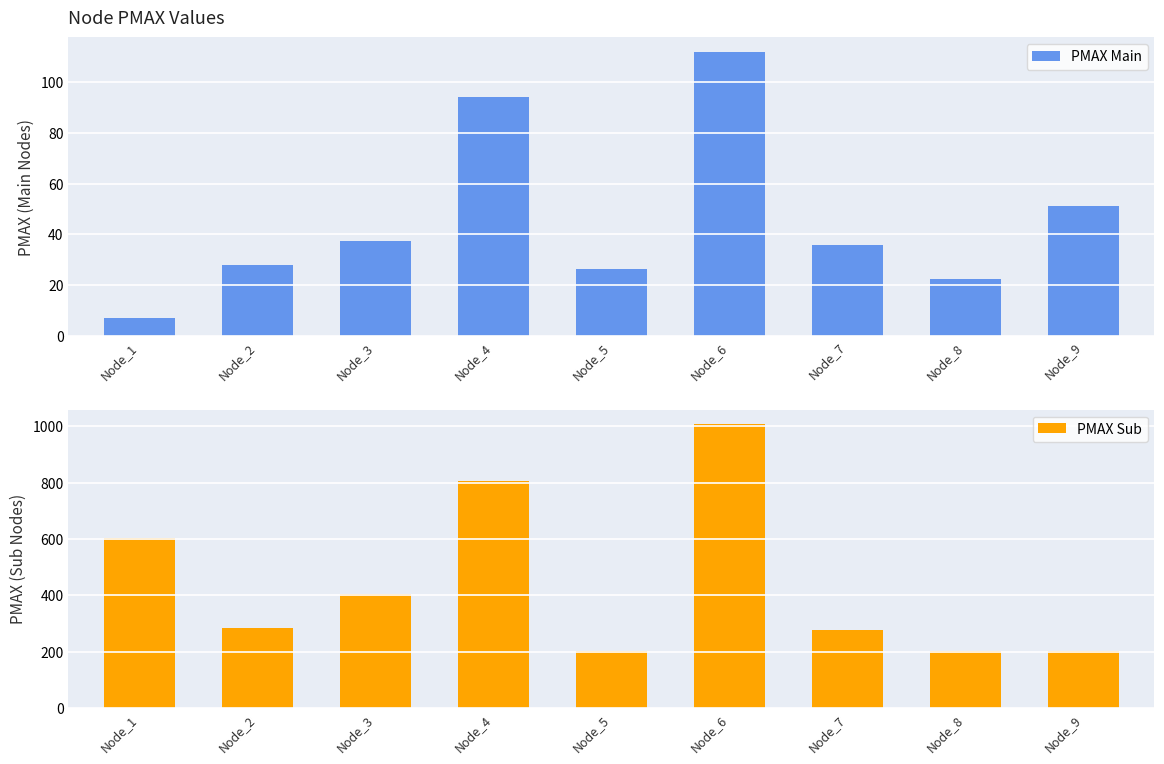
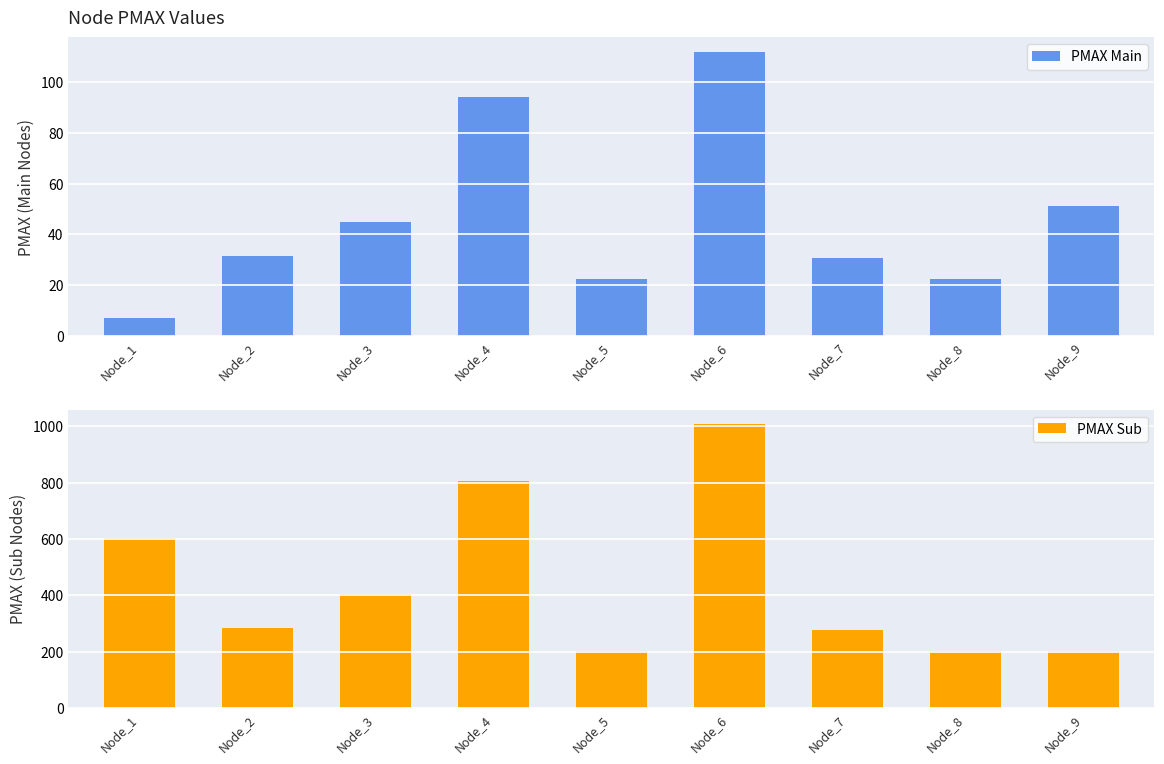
Node PMAX Values, Node_2: 28 -> 31
Node PMAX Values, Node_3: 37 -> 45
Node PMAX Values, Node_5: 27 -> 22
Node PMAX Values, Node_7: 36 -> 31
